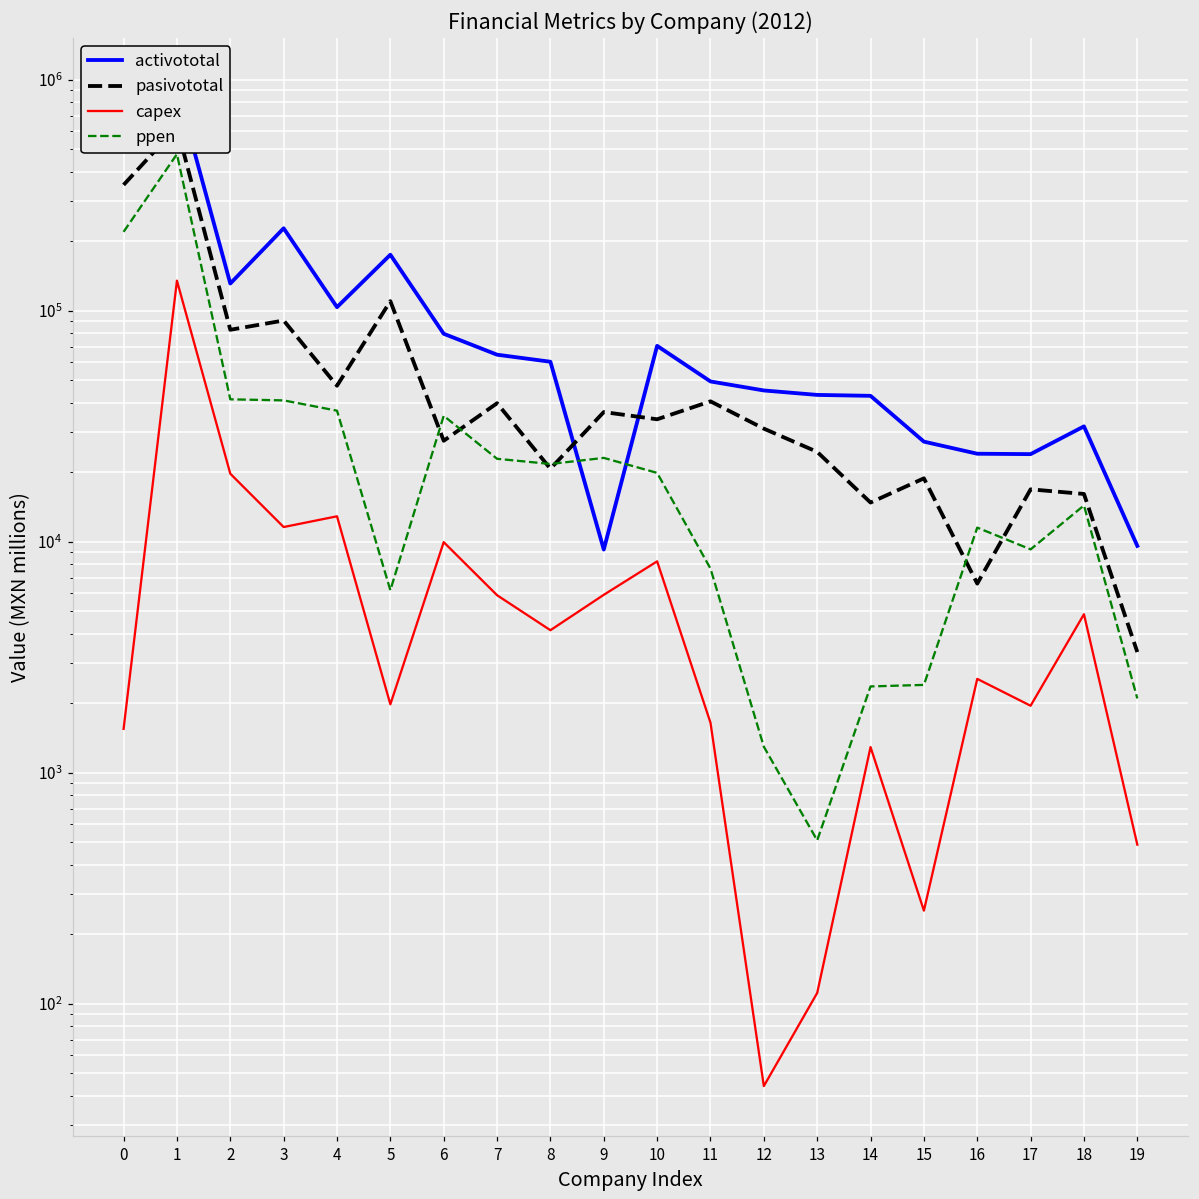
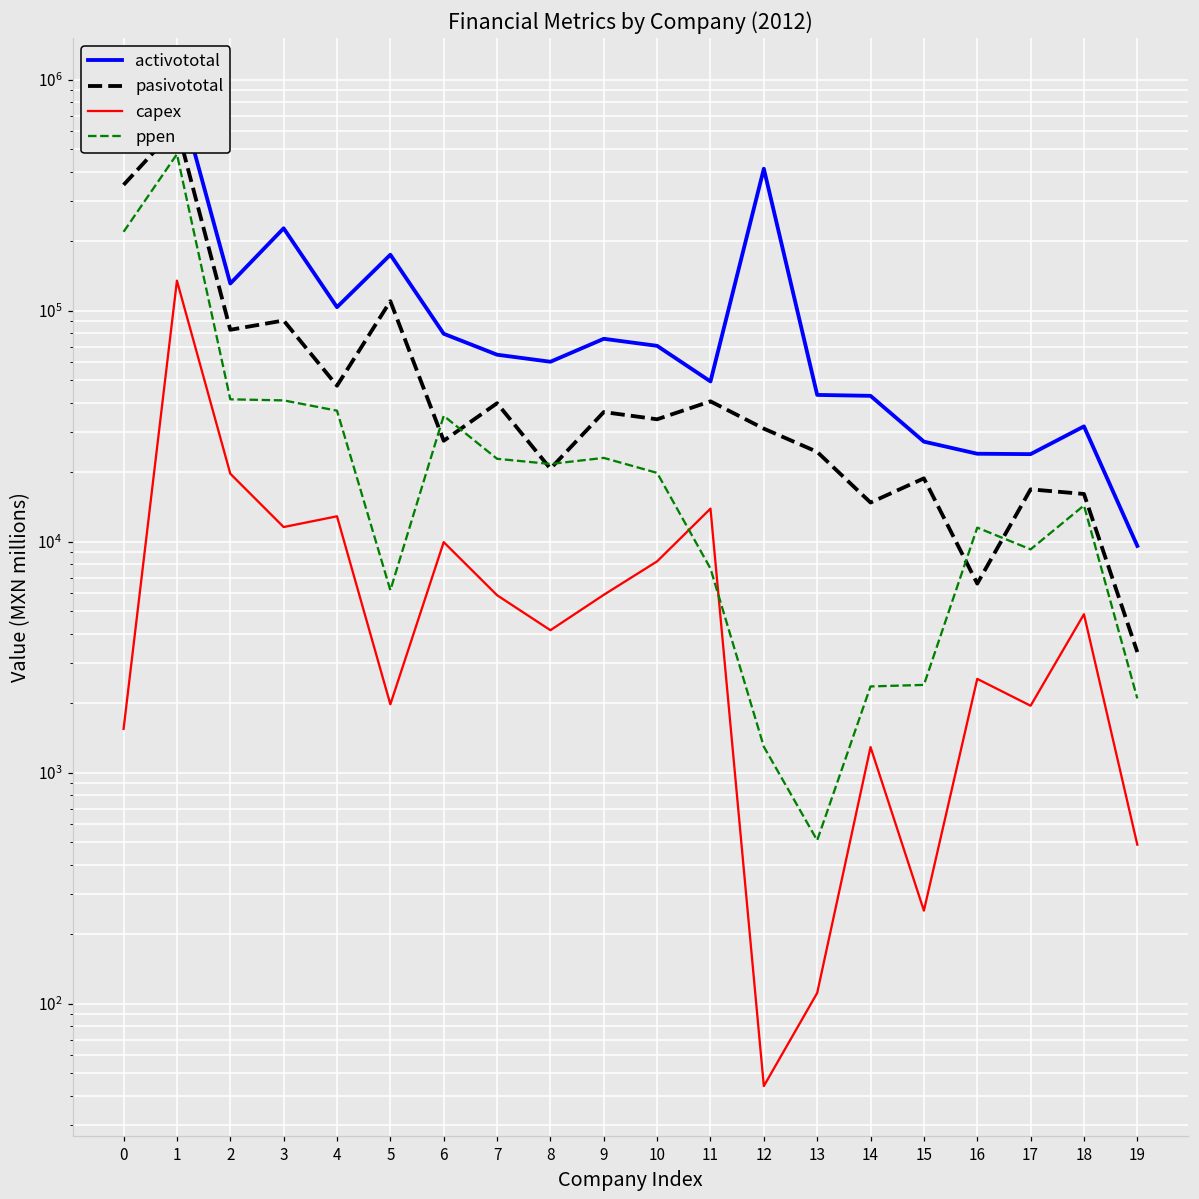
activototal, 9: 9000 -> 76000
capex, 11: 1600 -> 14000
activototal, 12: 45000 -> 410000
